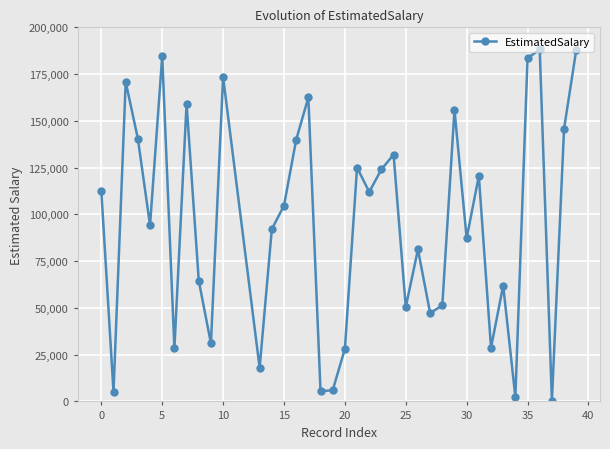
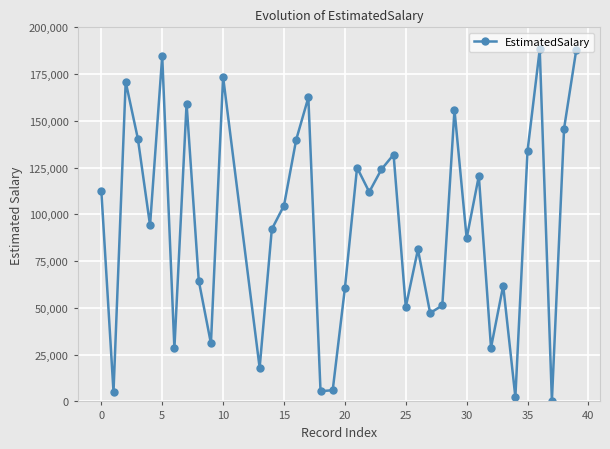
20: 28,000 -> 60,000
35: 183,000 -> 134,000
